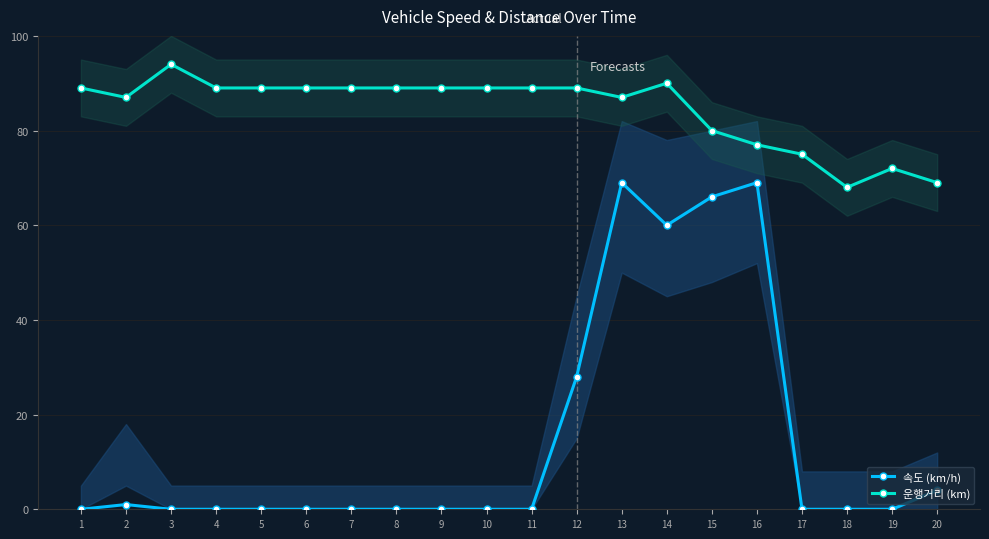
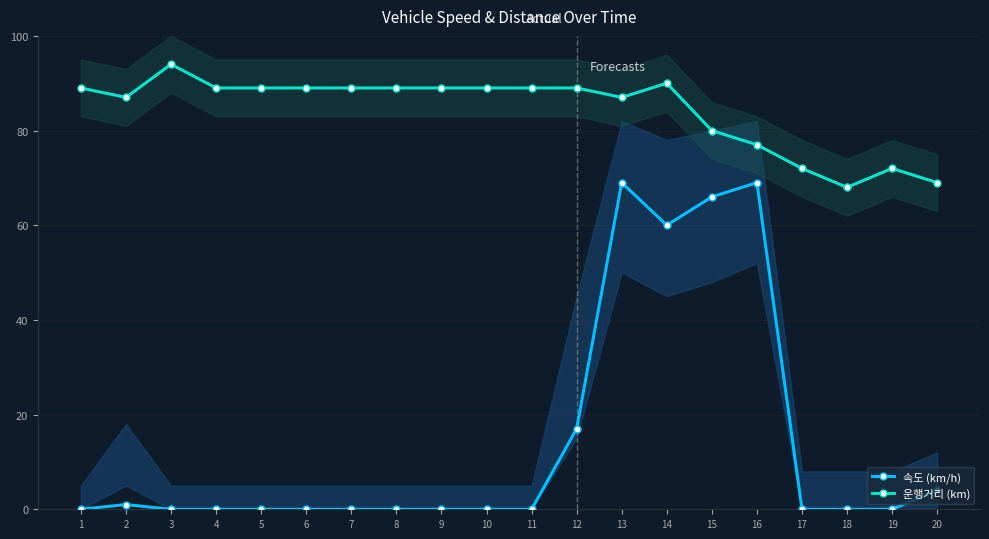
속도 (km/h), 12: 28 -> 17
운행거리 (km), 17: 75 -> 72
